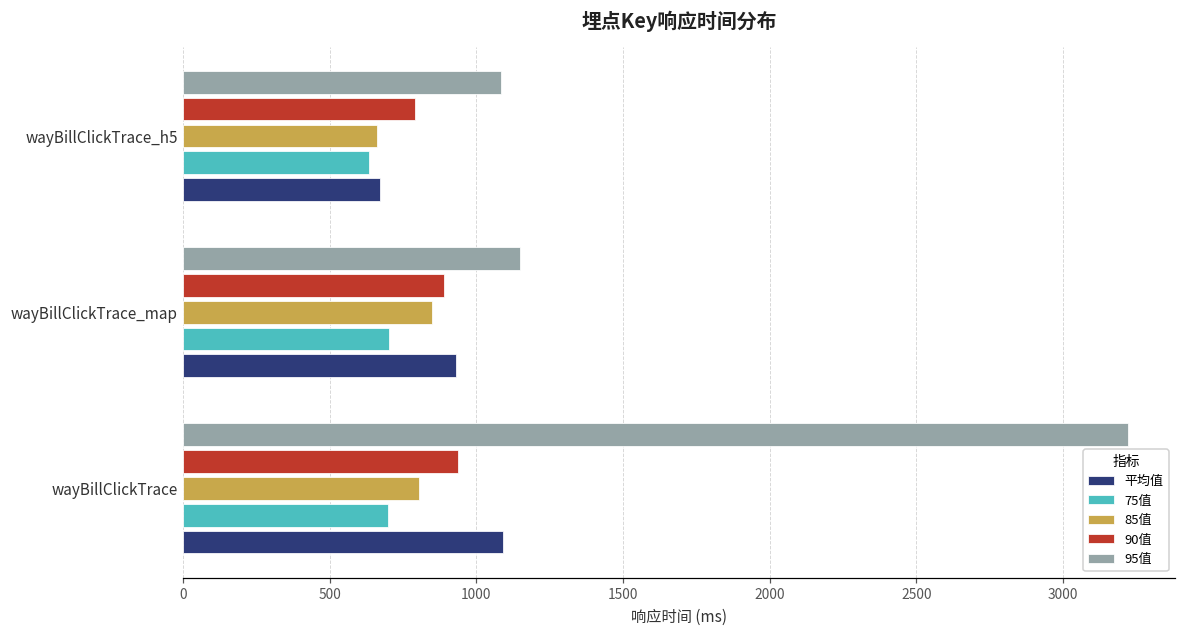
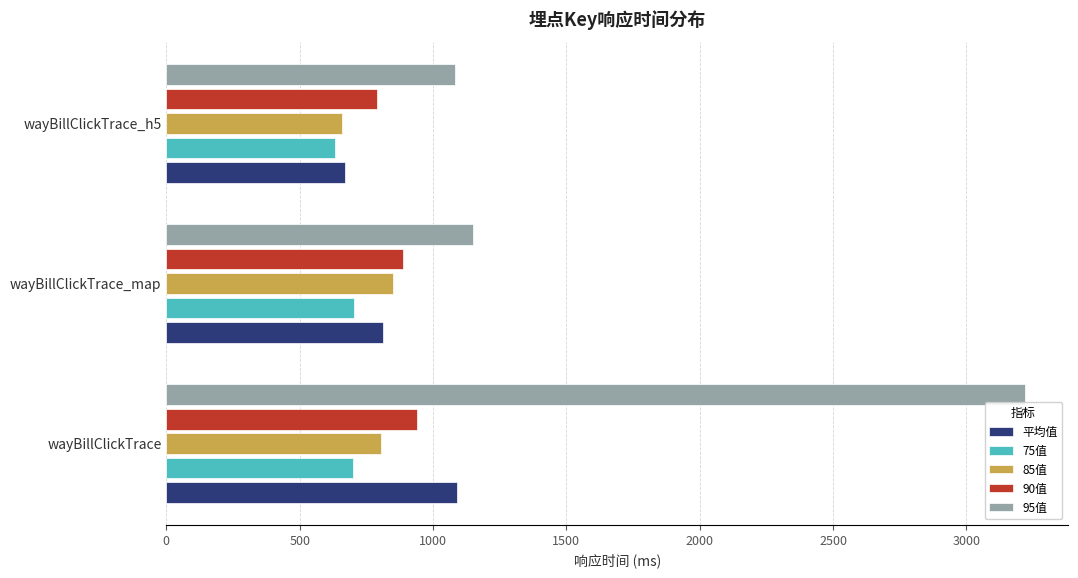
平均值, wayBillClickTrace_map: 930 -> 810
